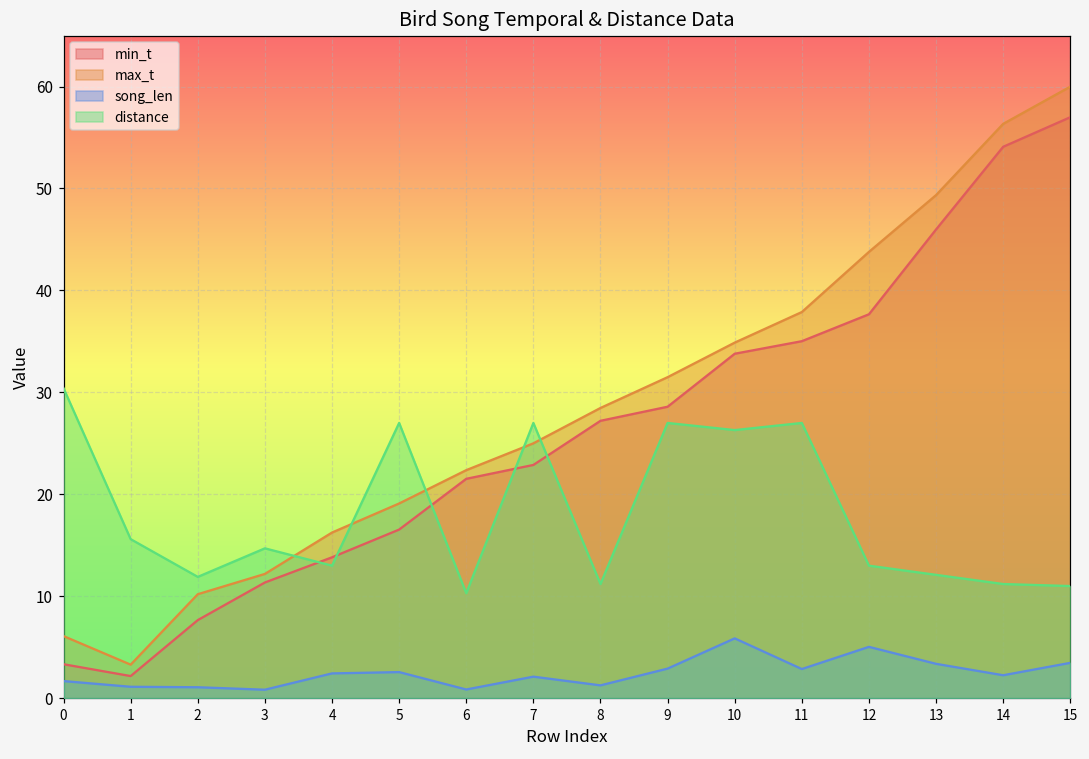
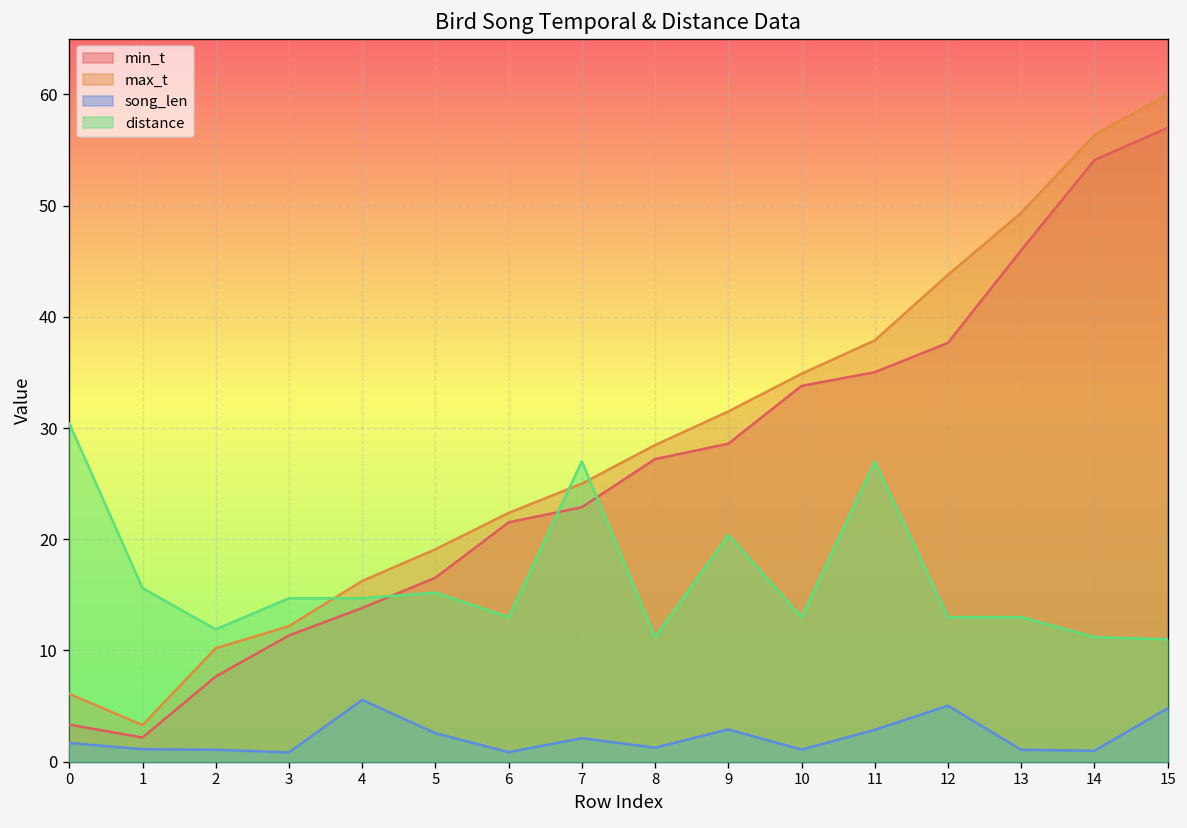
song_len, 4: 2 -> 6
distance, 4: 13 -> 15
distance, 5: 27 -> 15
distance, 6: 10 -> 13
distance, 9: 27 -> 20
song_len, 10: 6 -> 1
distance, 10: 26 -> 13
song_len, 13: 3 -> 1
distance, 13: 12 -> 13
song_len, 14: 2 -> 1
song_len, 15: 3 -> 5
